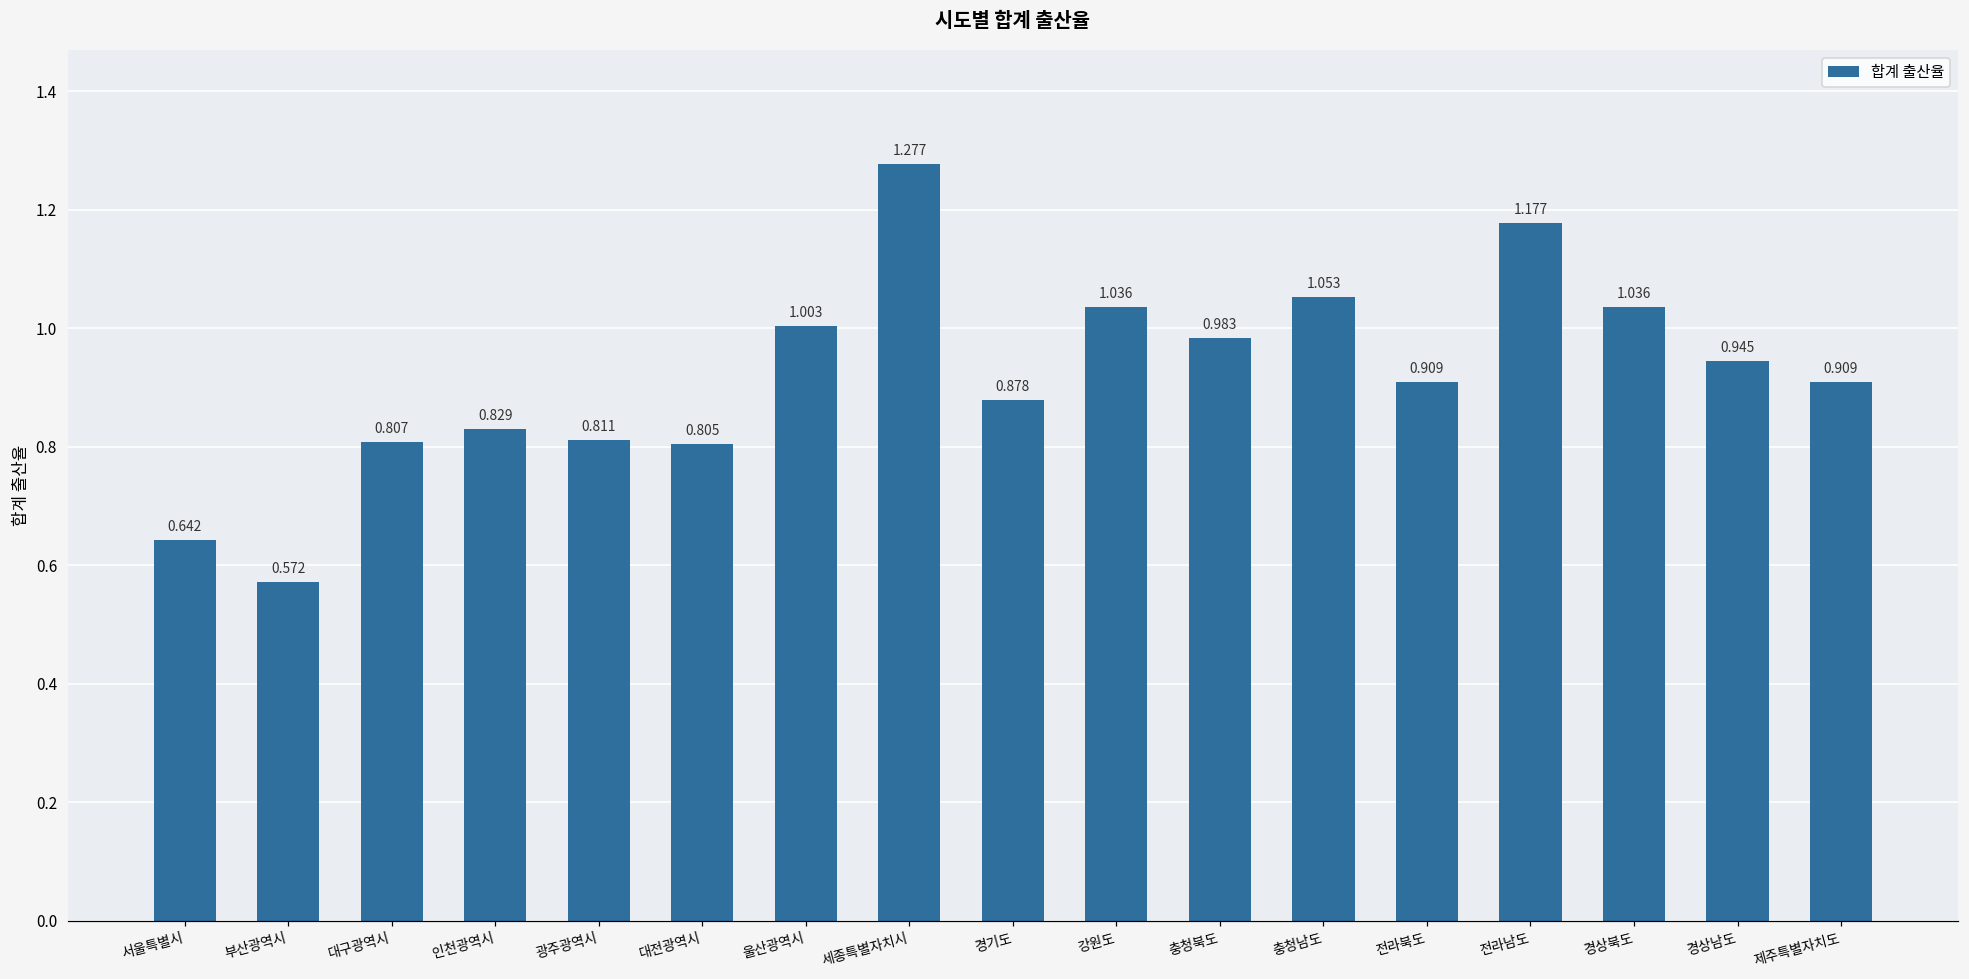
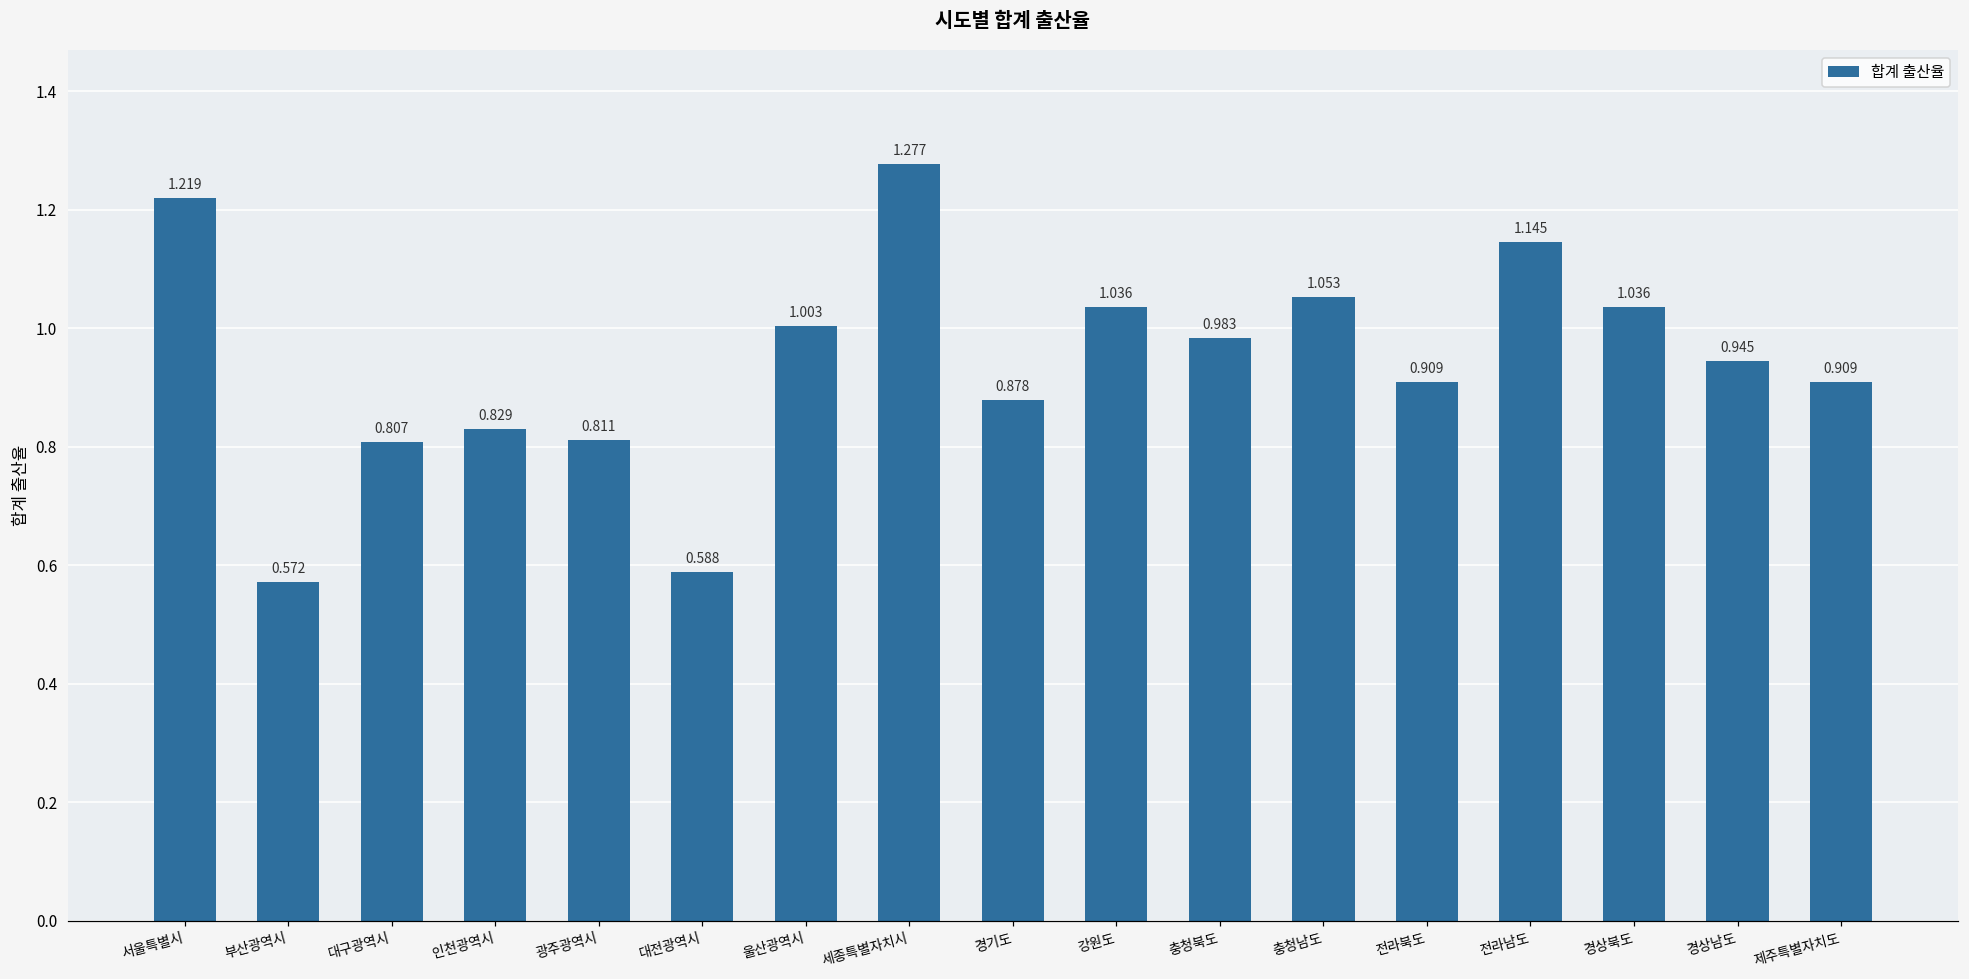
서울특별시: 0.642 -> 1.219
대전광역시: 0.805 -> 0.588
전라남도: 1.177 -> 1.145
